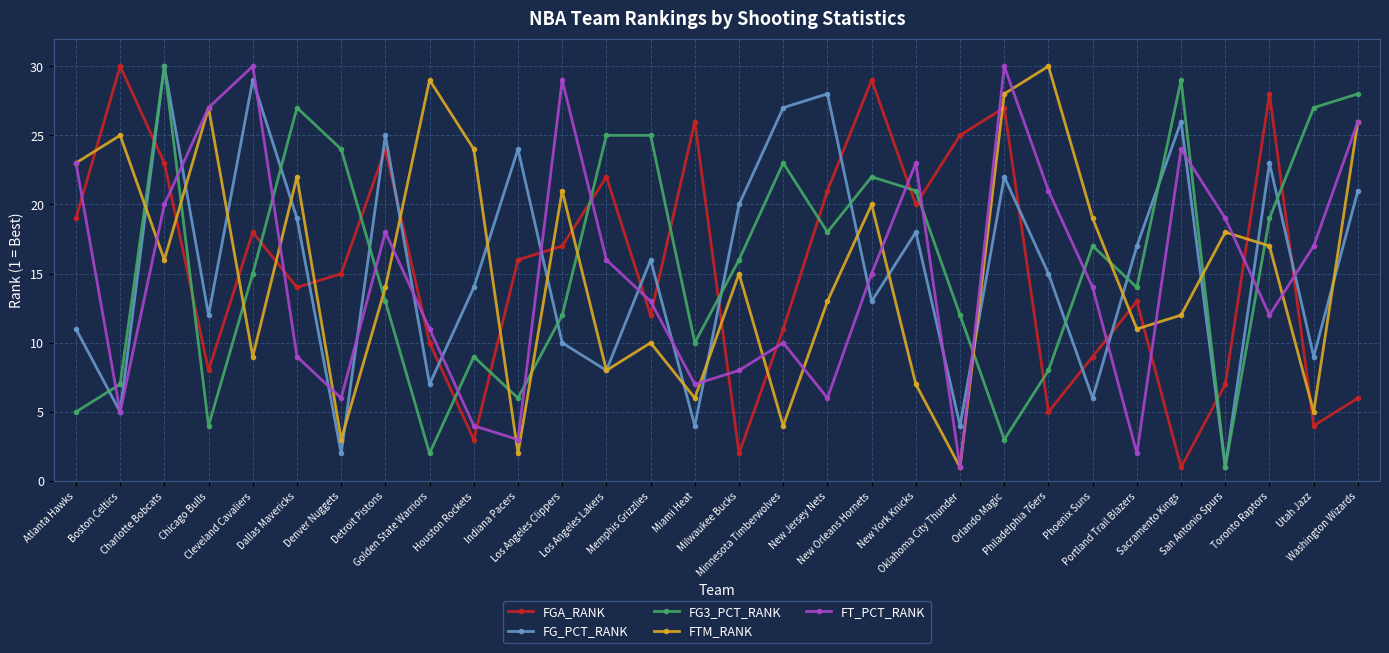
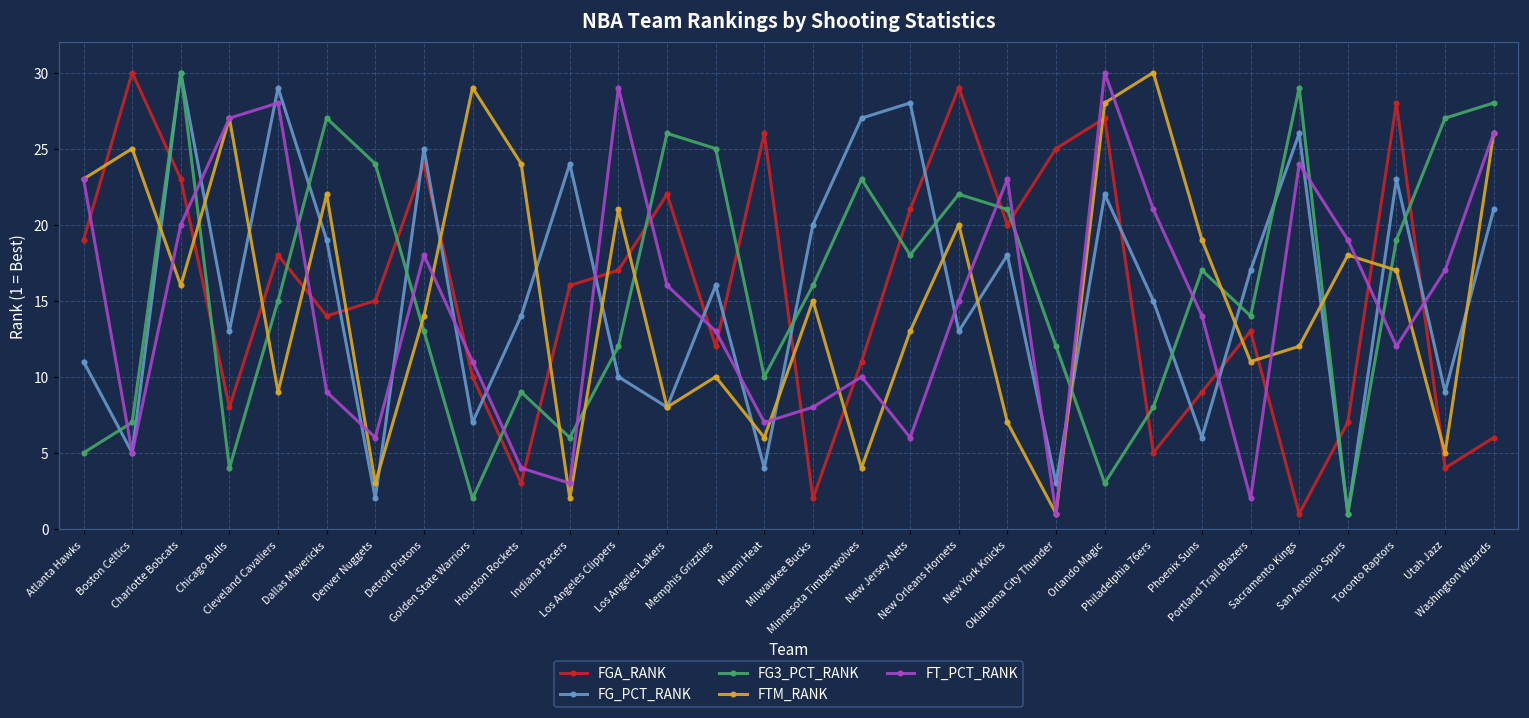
FG_PCT_RANK, Chicago Bulls: 12 -> 13
FT_PCT_RANK, Cleveland Cavaliers: 30 -> 28
FG3_PCT_RANK, Los Angeles Lakers: 25 -> 26
FG_PCT_RANK, Oklahoma City Thunder: 4 -> 3
